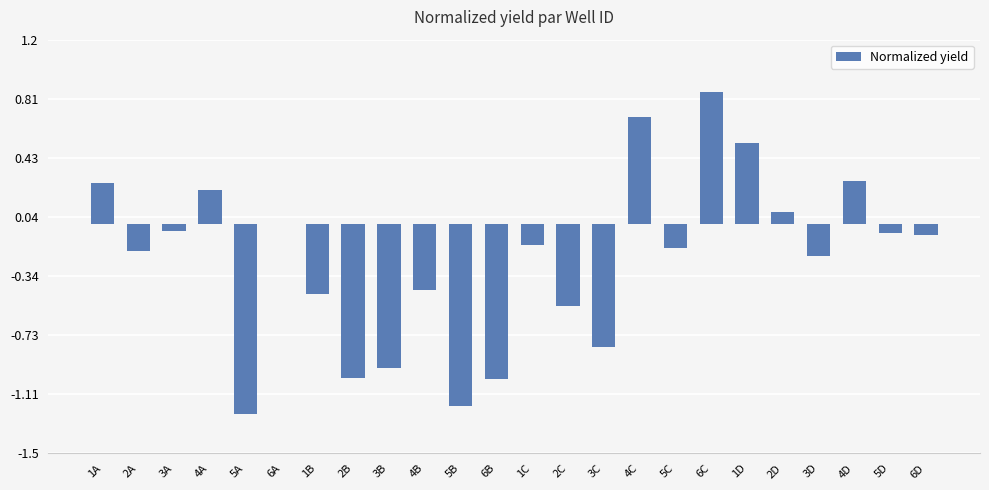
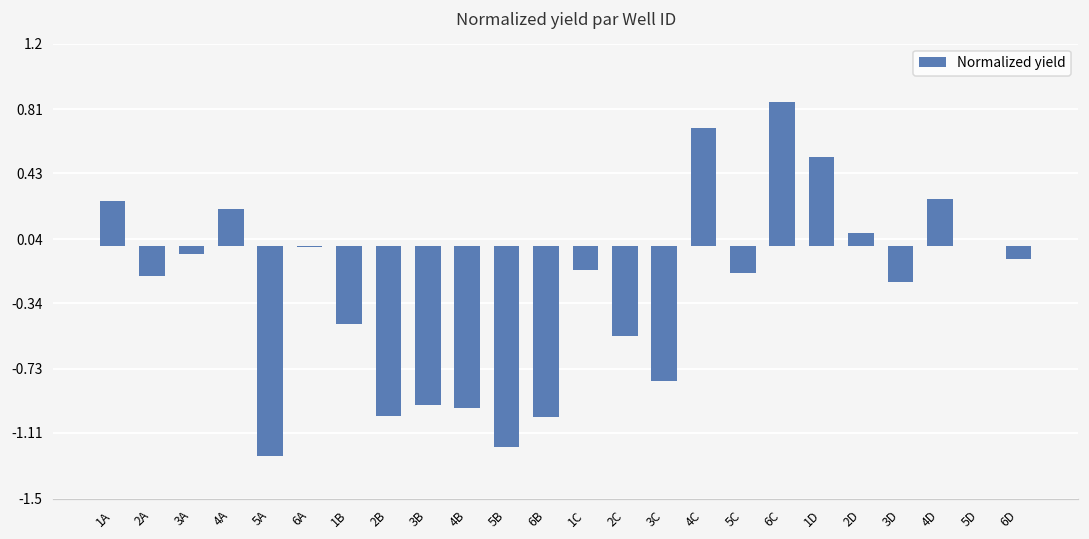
4B: -0.43 -> -0.96
5D: -0.06 -> 0.00
